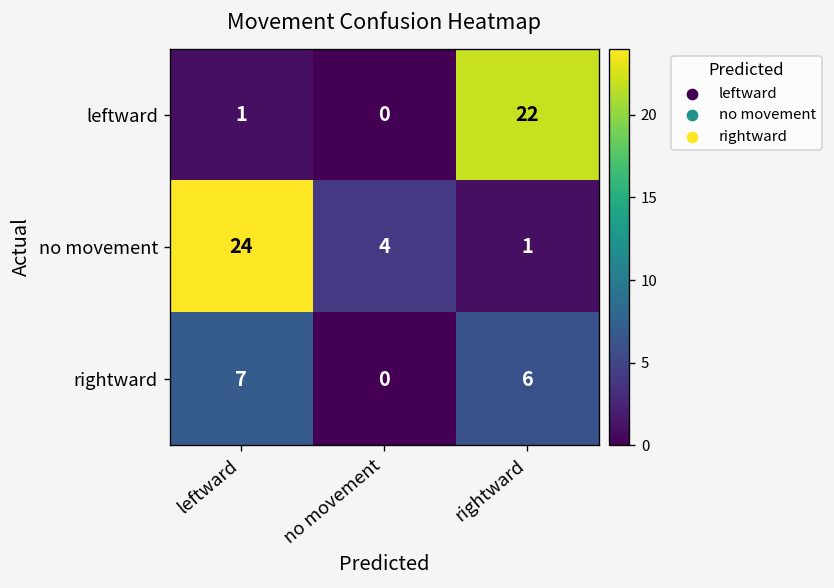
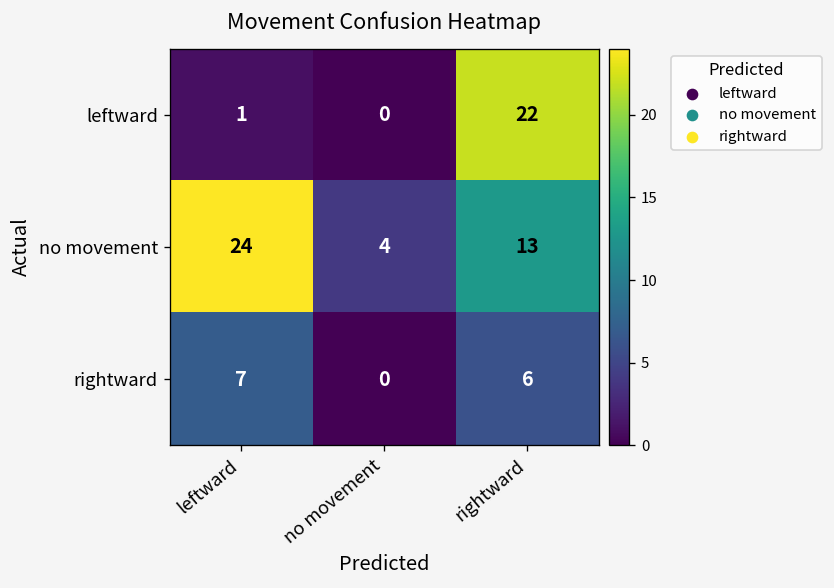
no movement, rightward: 1 -> 13
